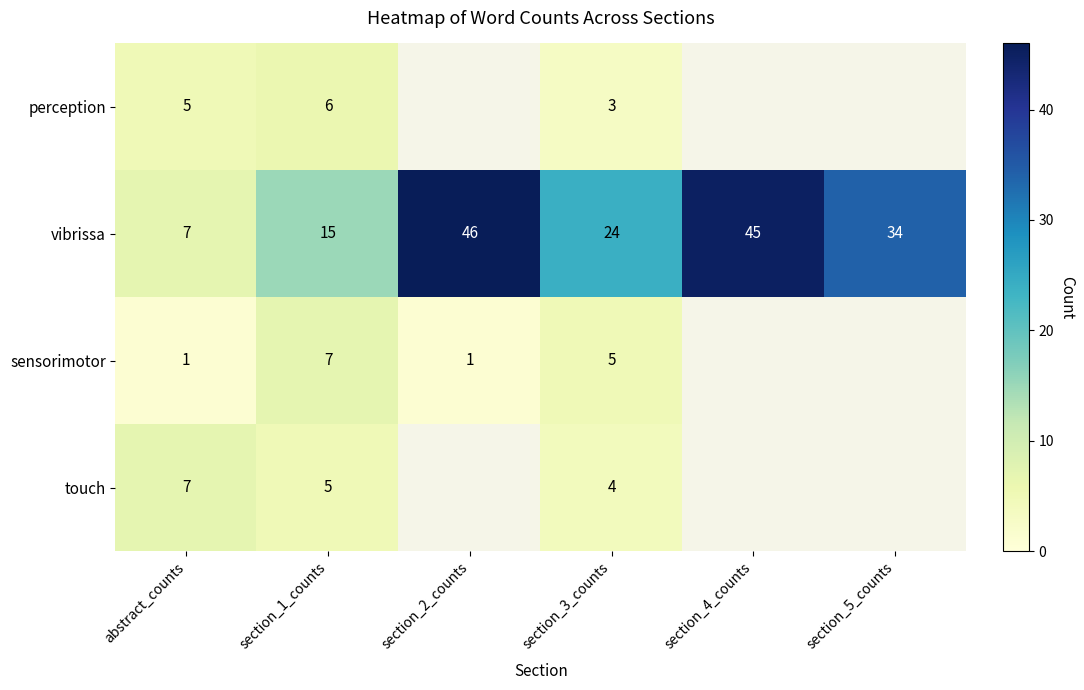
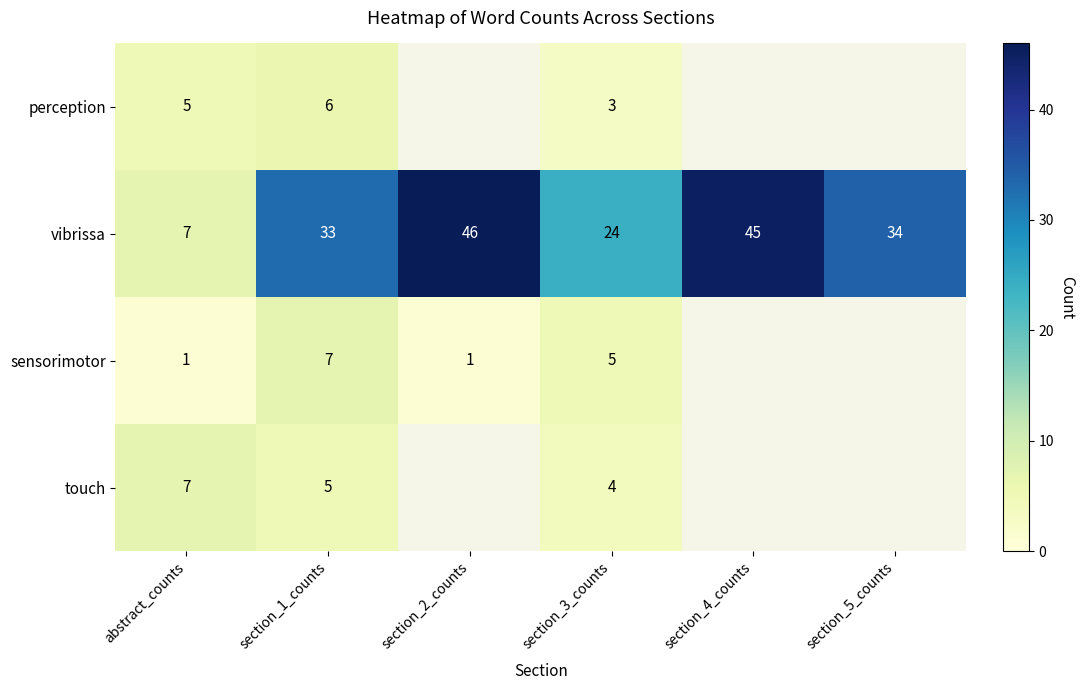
vibrissa, section_1_counts: 15 -> 33
